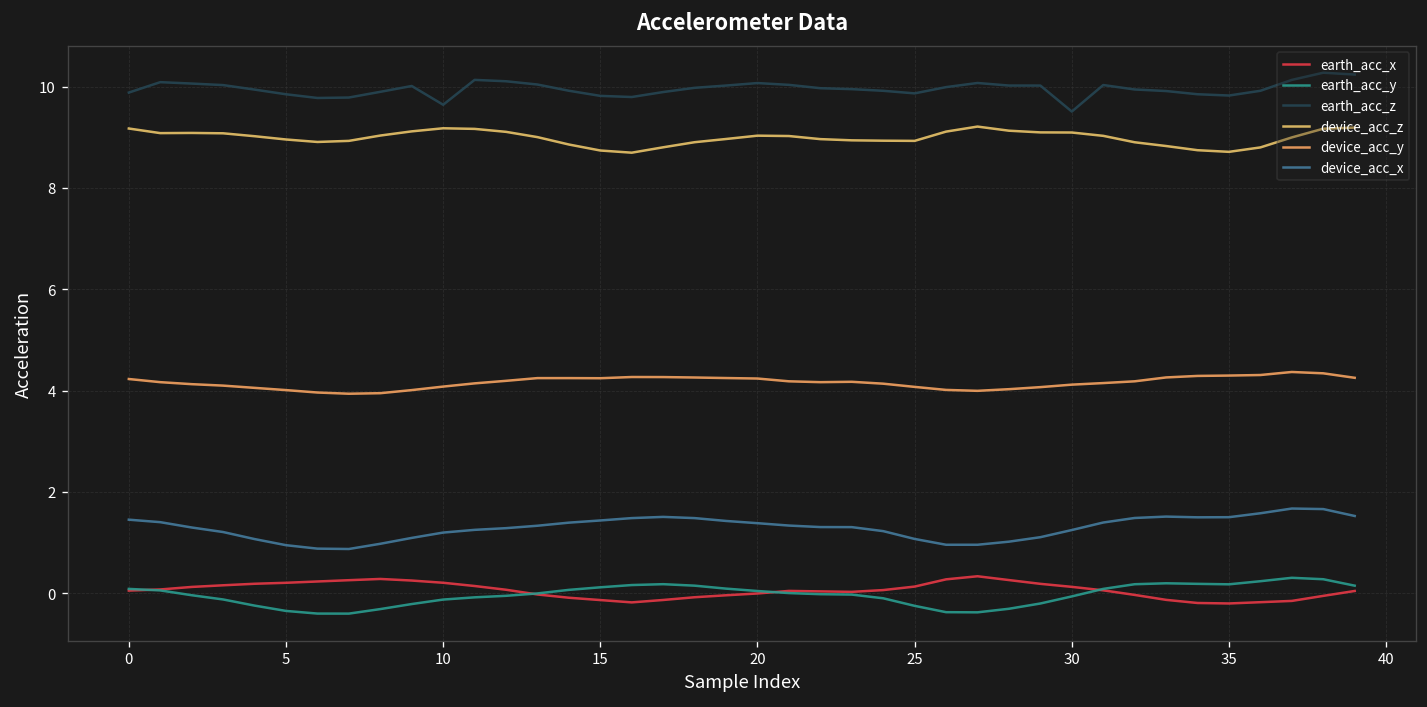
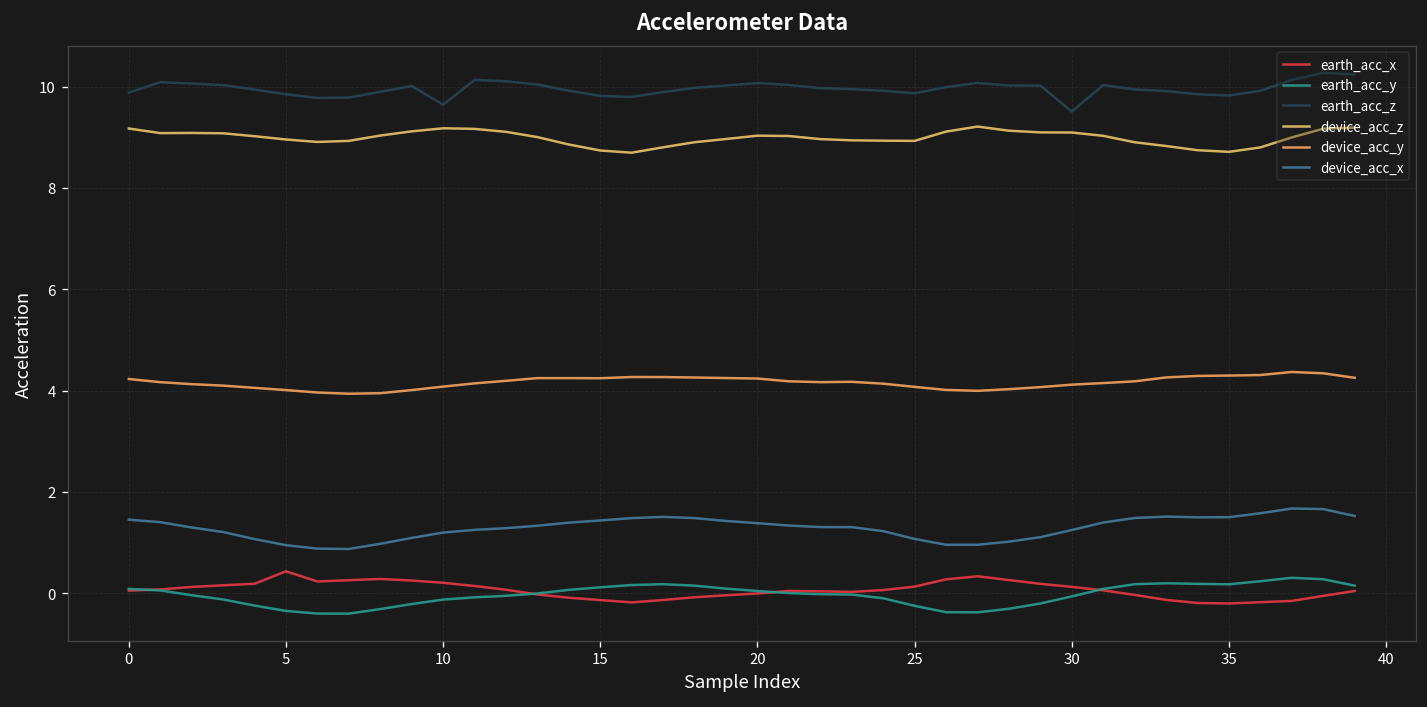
earth_acc_x, 5: 0.2 -> 0.4
